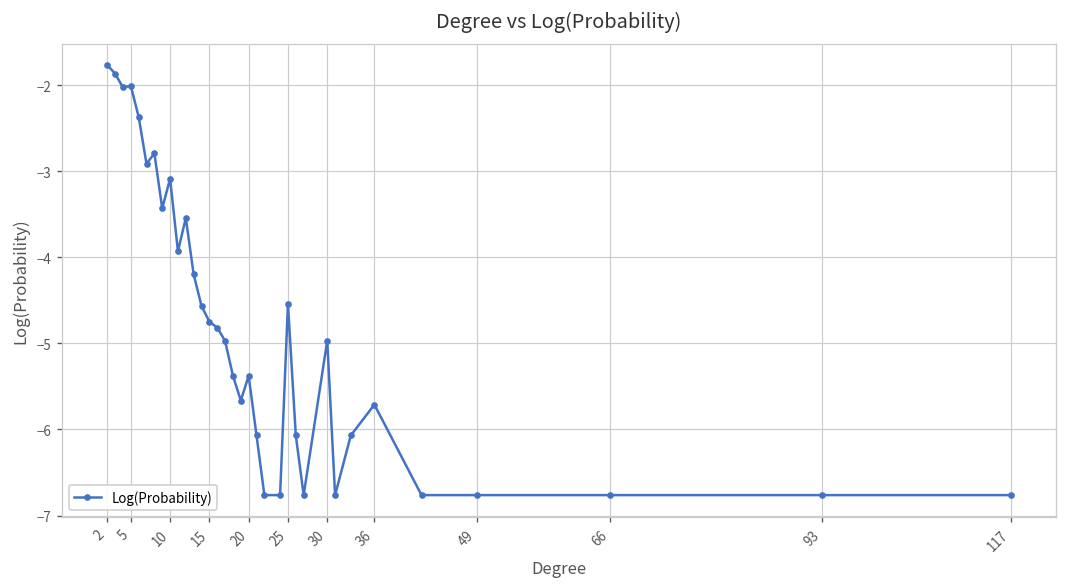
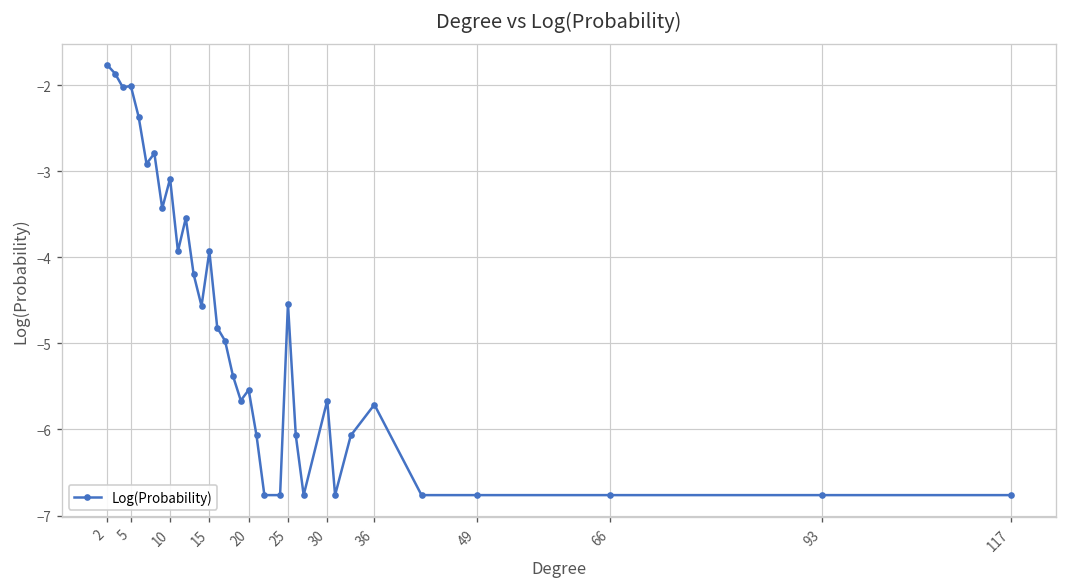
15: -4.7 -> -3.9
20: -5.4 -> -5.5
30: -5.0 -> -5.7
